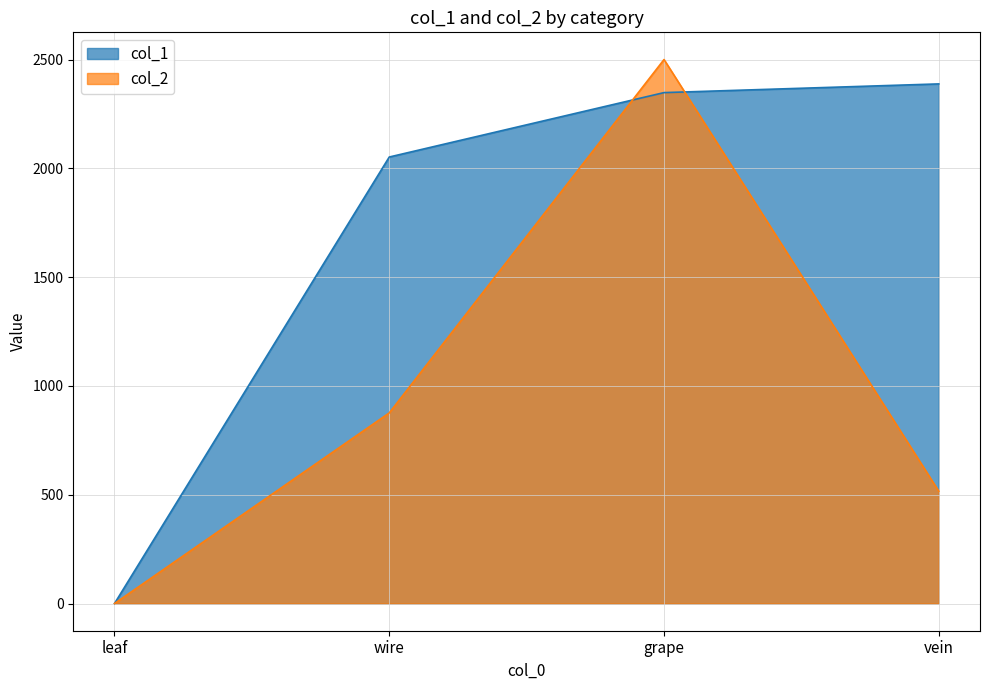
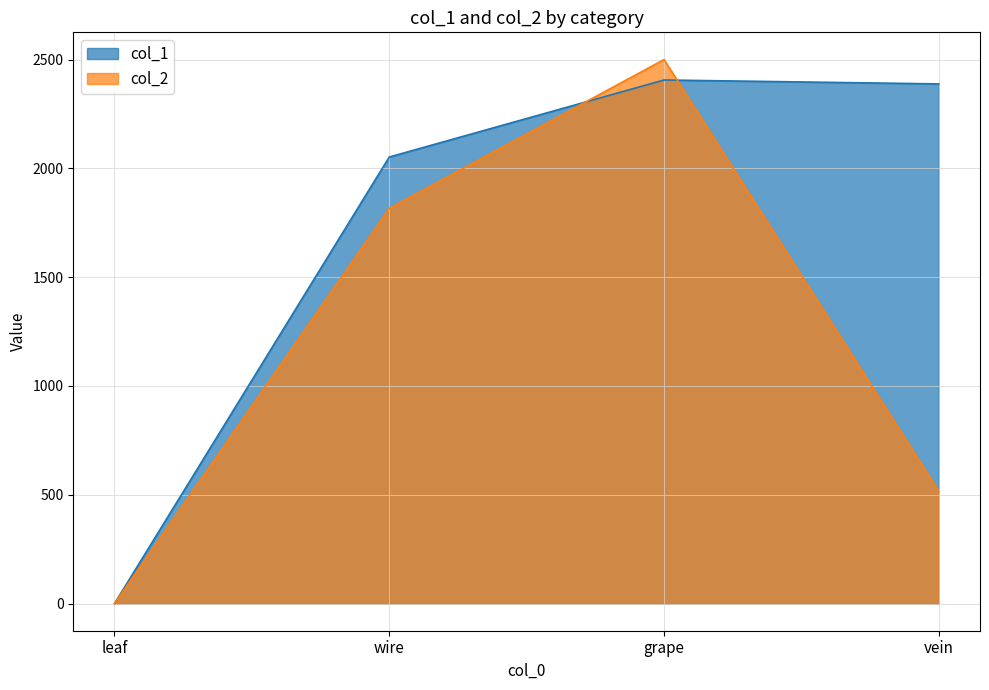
col_2, wire: 880 -> 1820
col_1, grape: 2350 -> 2410
